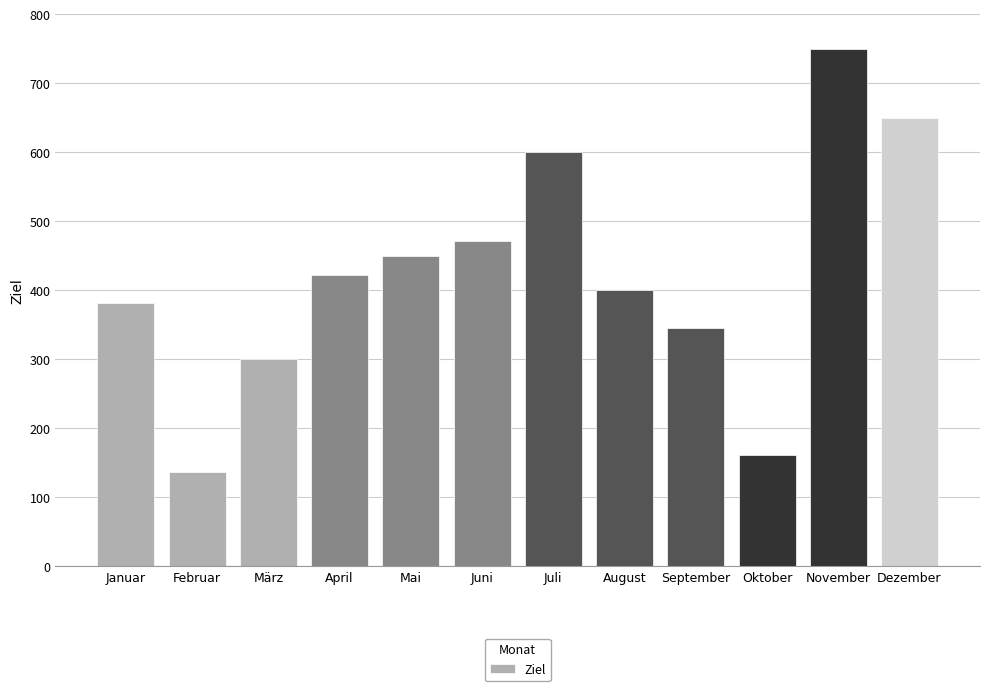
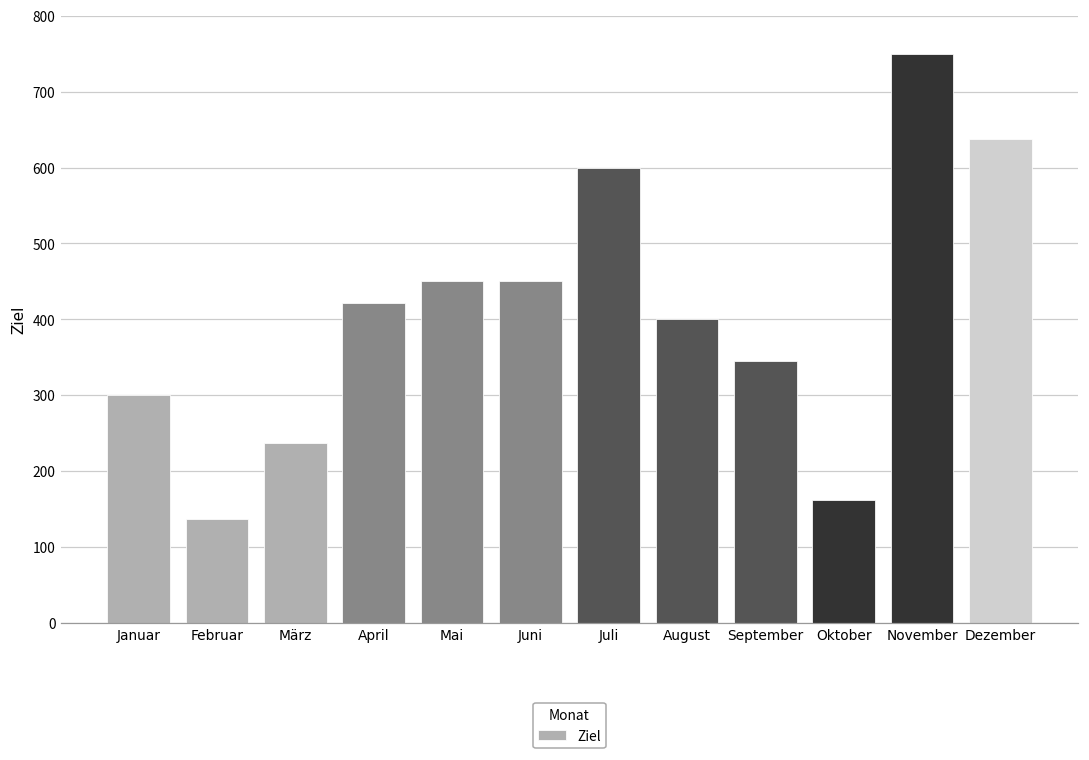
Januar: 380 -> 300
März: 300 -> 240
Juni: 470 -> 450
Dezember: 650 -> 640
